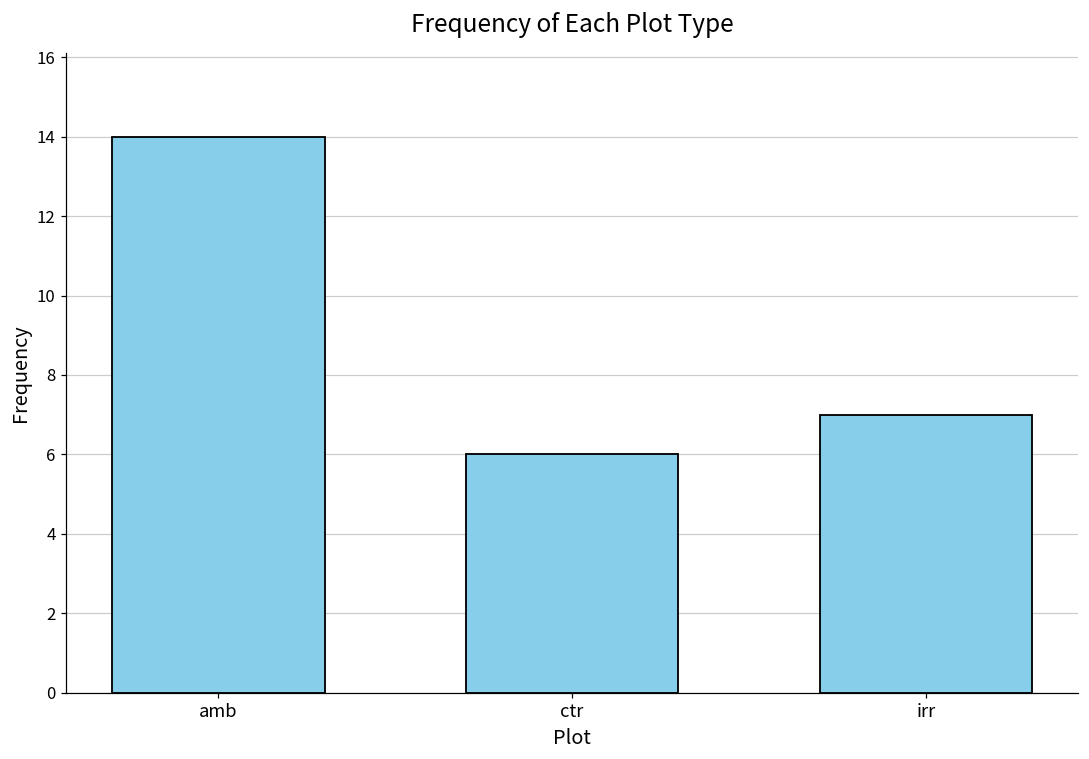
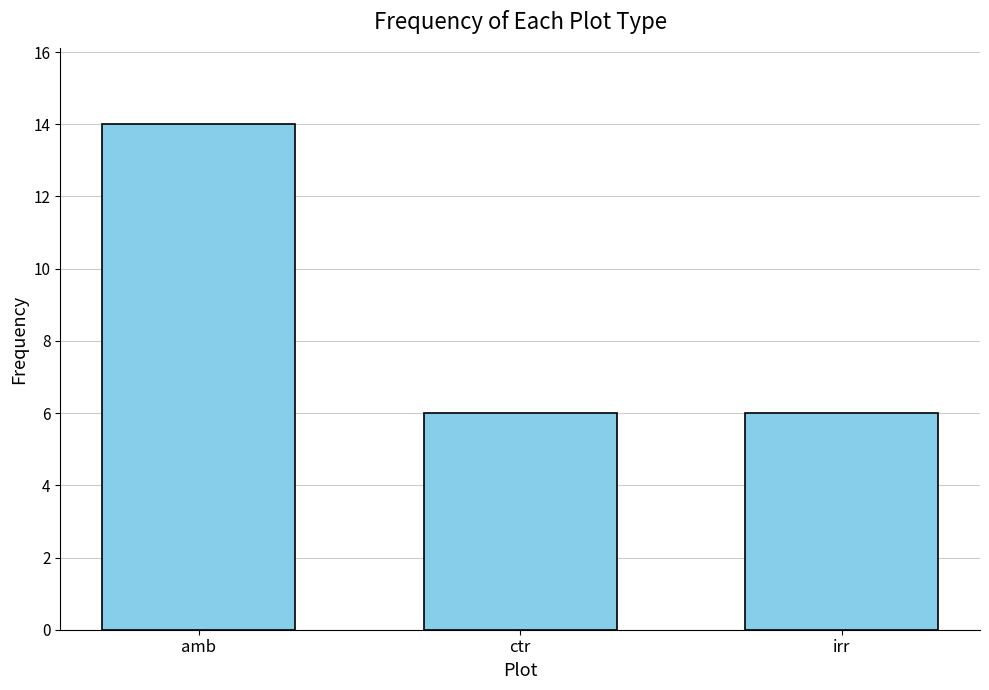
irr: 7 -> 6
